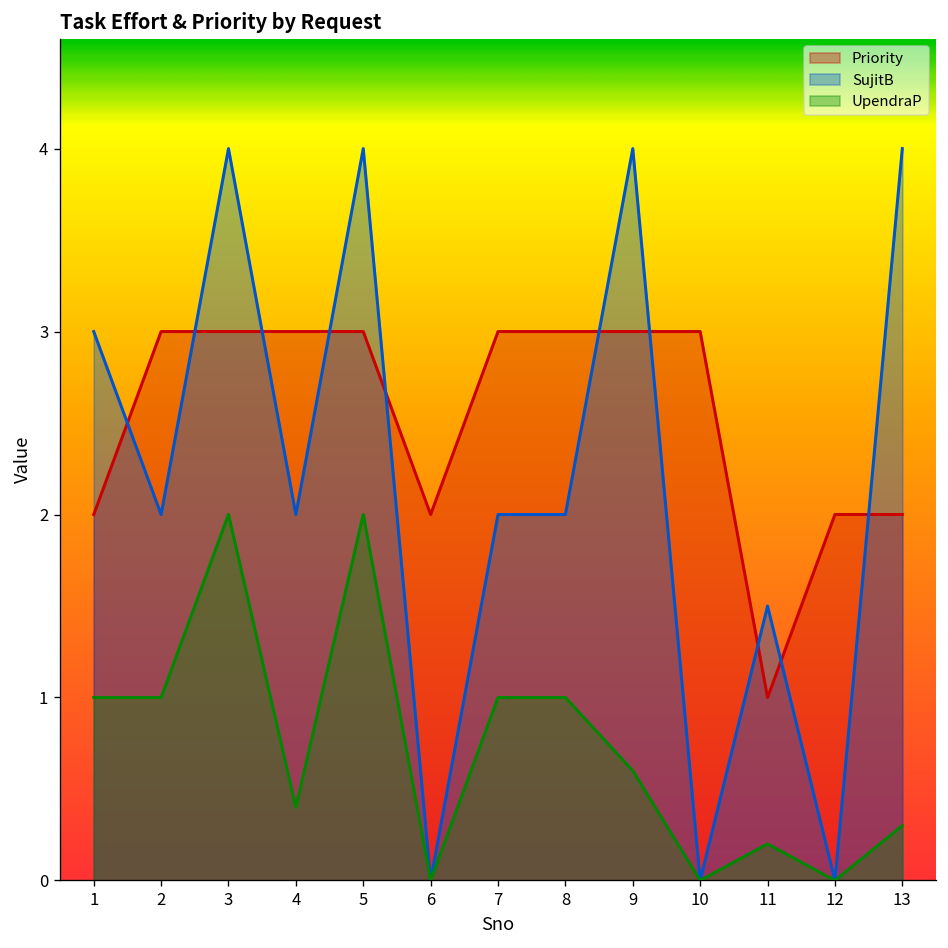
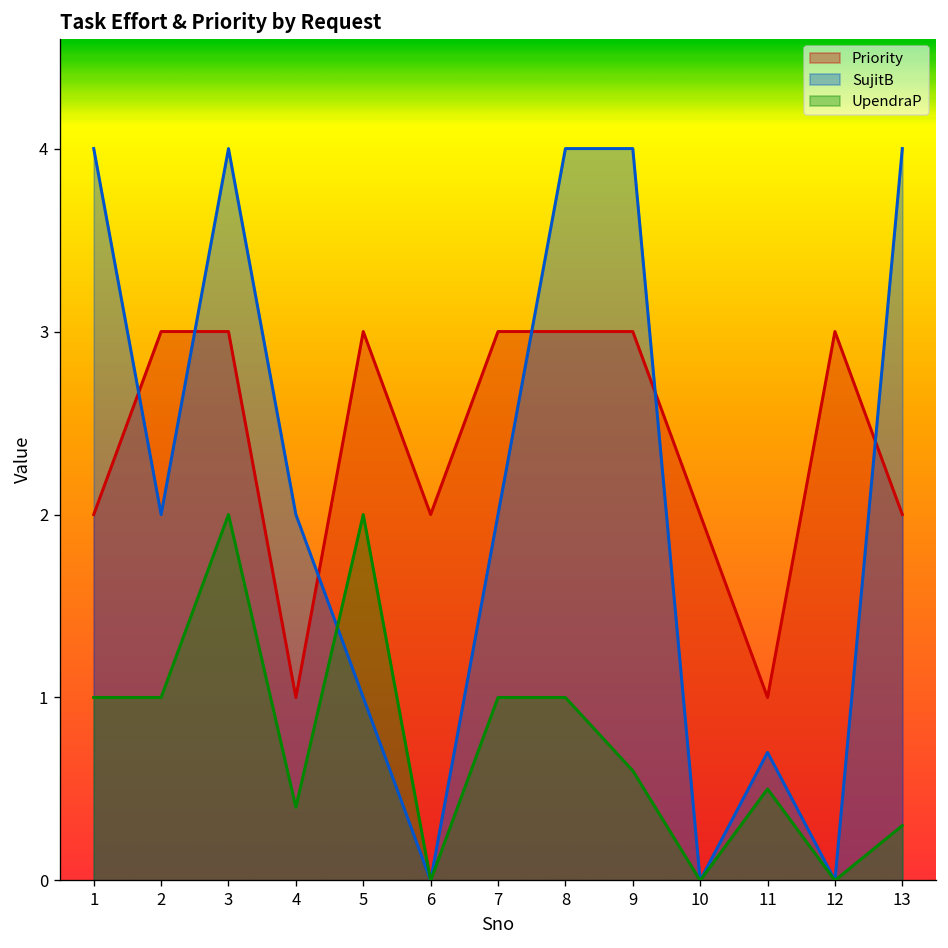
SujitB, 1: 3 -> 4
Priority, 4: 3 -> 1
SujitB, 5: 4 -> 1
SujitB, 8: 2 -> 4
Priority, 10: 3 -> 2
SujitB, 11: 1.5 -> 0.7
UpendraP, 11: 0.2 -> 0.5
Priority, 12: 2 -> 3
